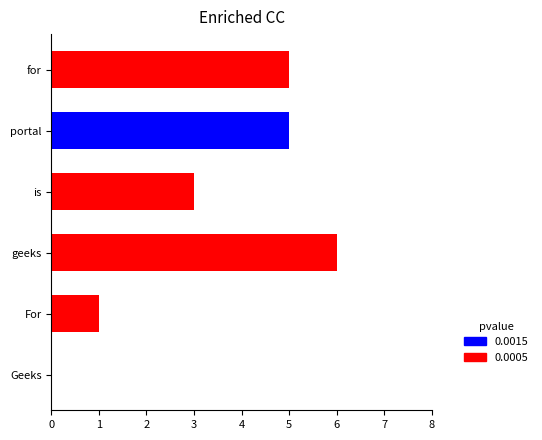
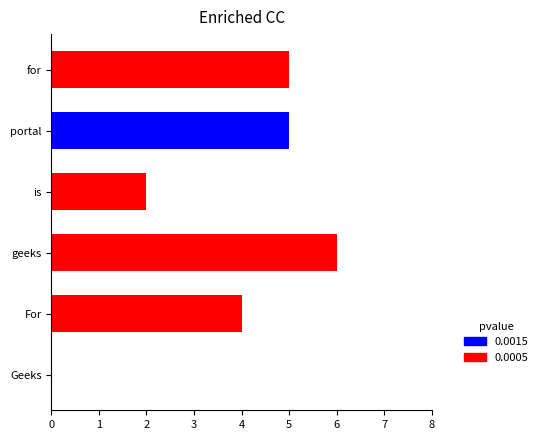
is: 3 -> 2
For: 1 -> 4
